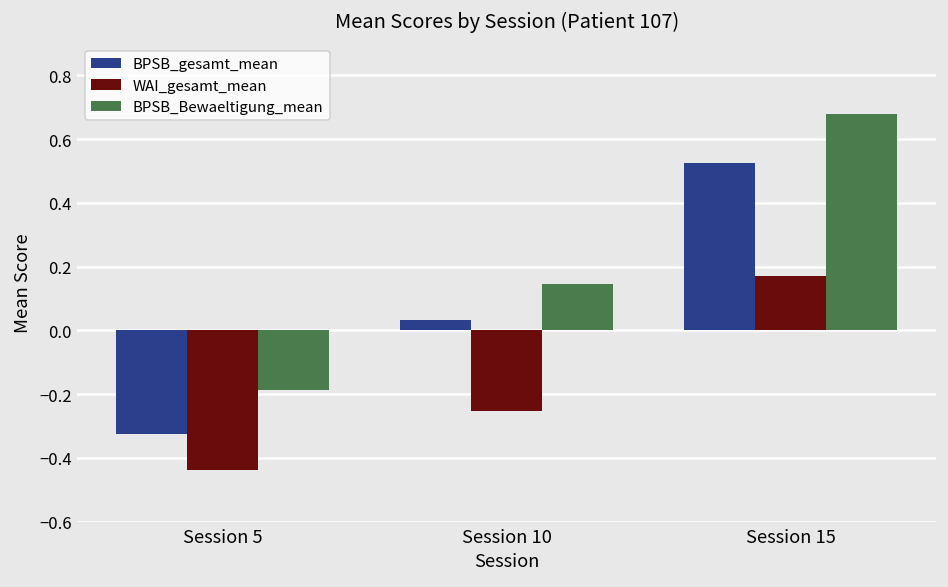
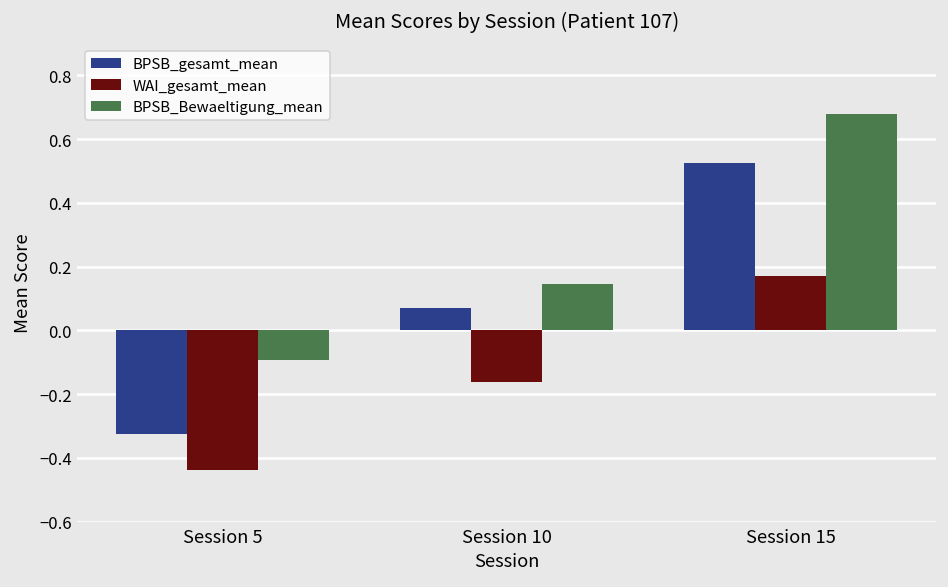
BPSB_Bewaeltigung_mean, Session 5: -0.19 -> -0.09
BPSB_gesamt_mean, Session 10: 0.03 -> 0.07
WAI_gesamt_mean, Session 10: -0.25 -> -0.16
